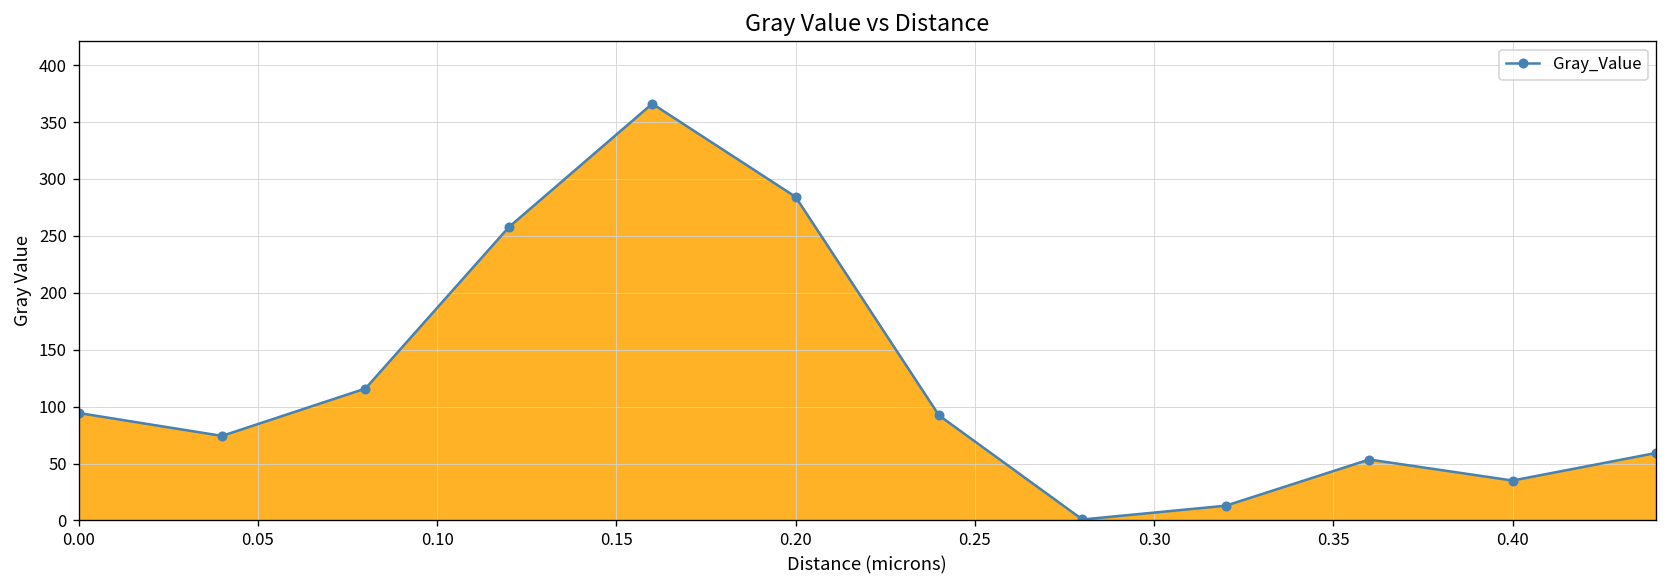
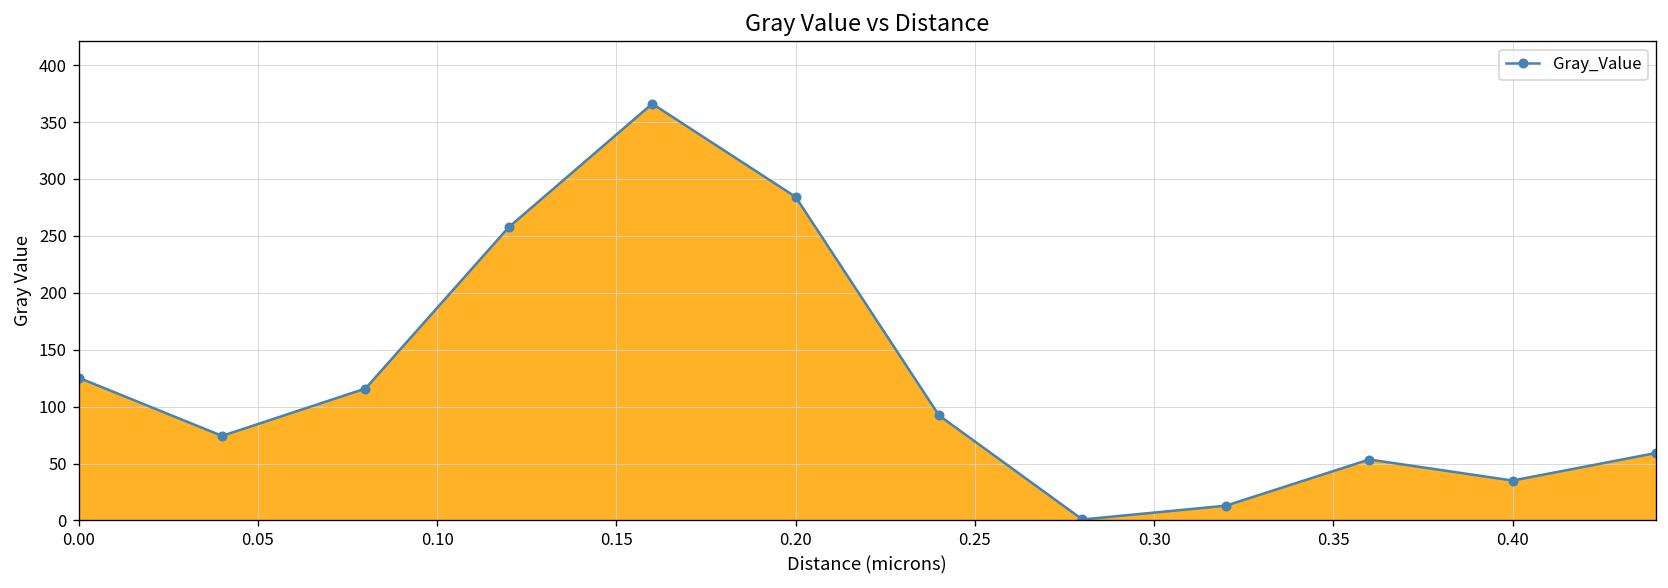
0.00: 90 -> 130
